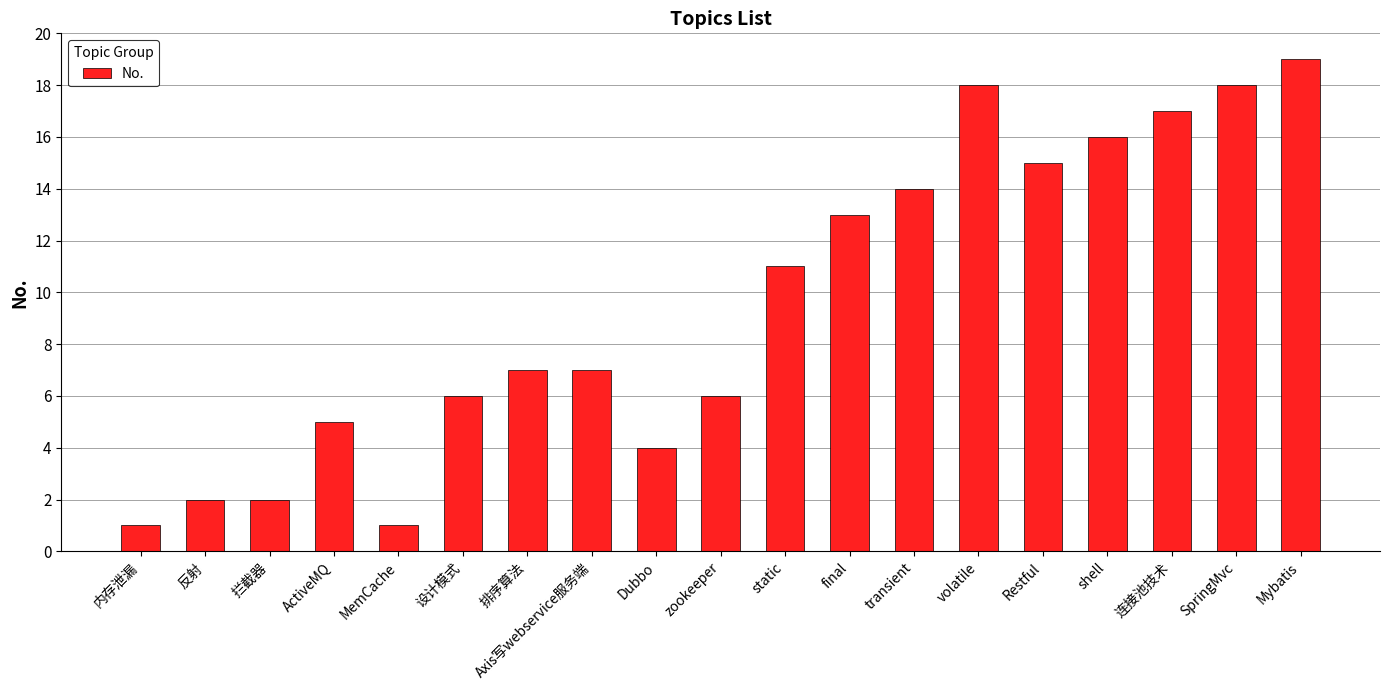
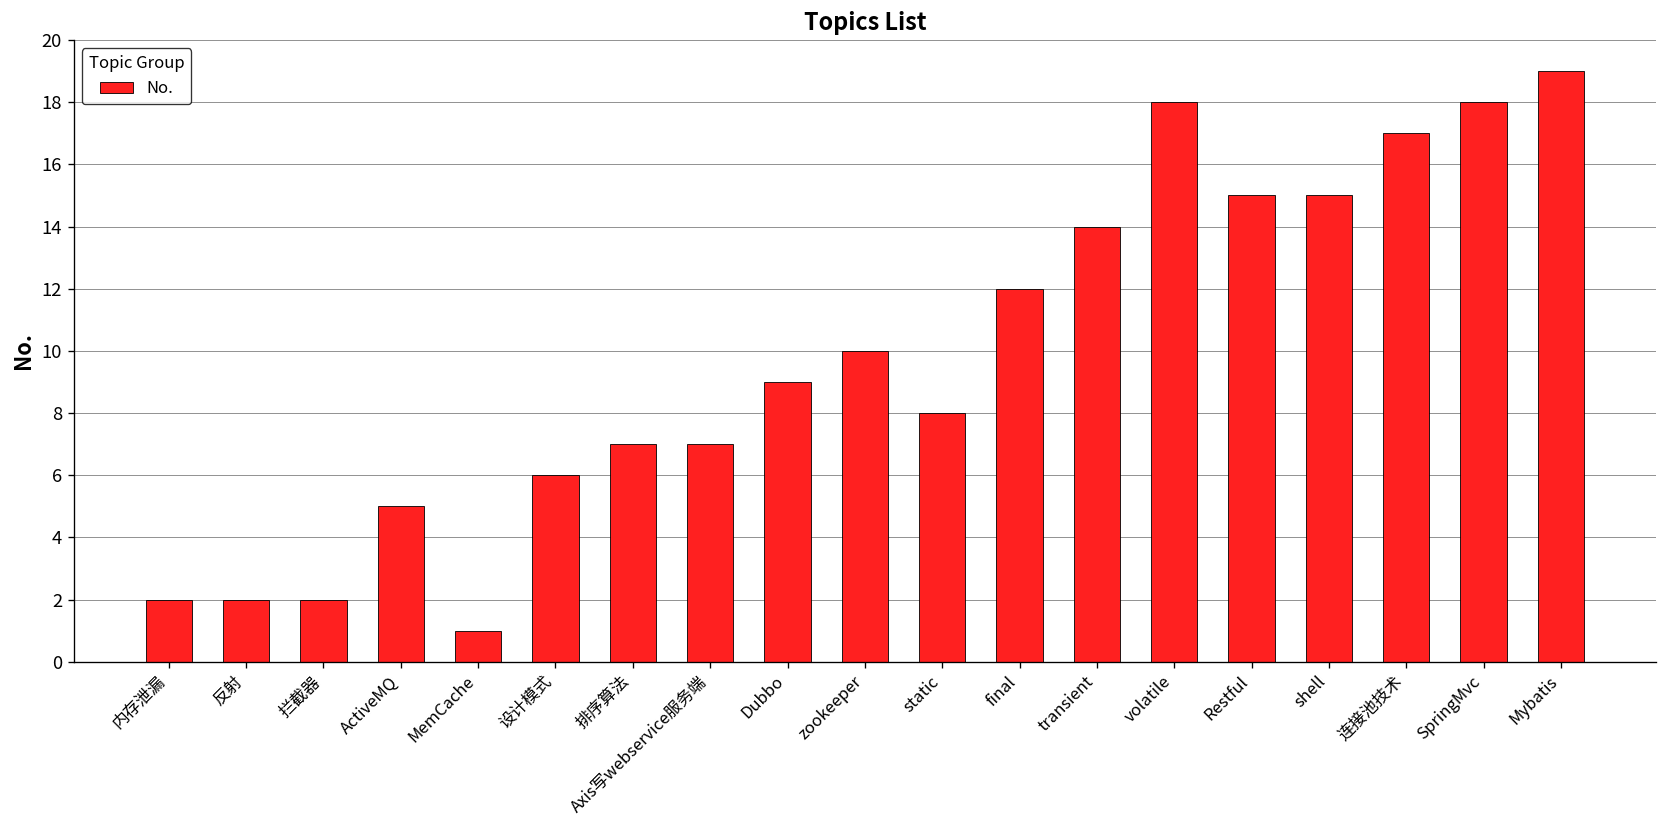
内存泄漏: 1 -> 2
Dubbo: 4 -> 9
zookeeper: 6 -> 10
static: 11 -> 8
final: 13 -> 12
shell: 16 -> 15
